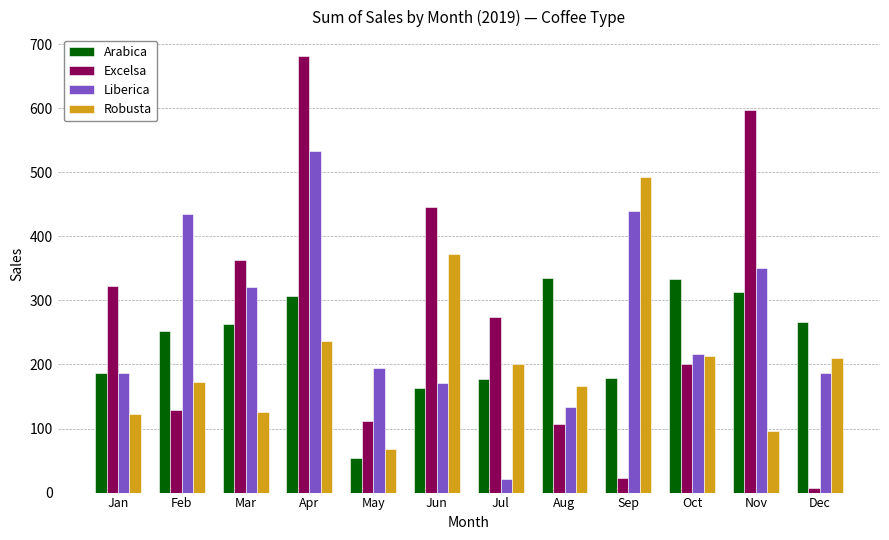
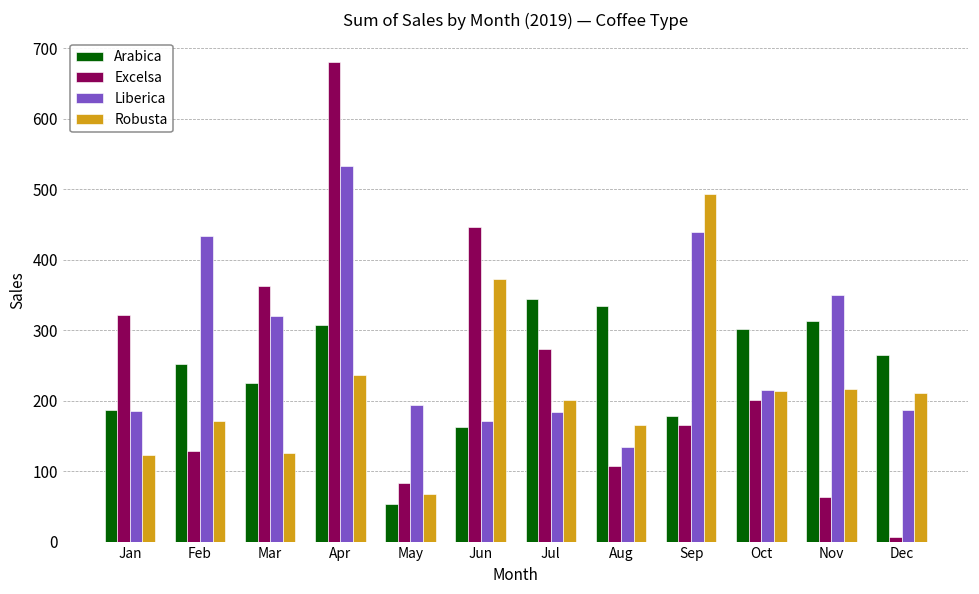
Arabica, Mar: 260 -> 220
Excelsa, May: 110 -> 80
Arabica, Jul: 180 -> 350
Liberica, Jul: 20 -> 180
Excelsa, Sep: 20 -> 170
Arabica, Oct: 330 -> 300
Excelsa, Nov: 600 -> 60
Robusta, Nov: 100 -> 220
